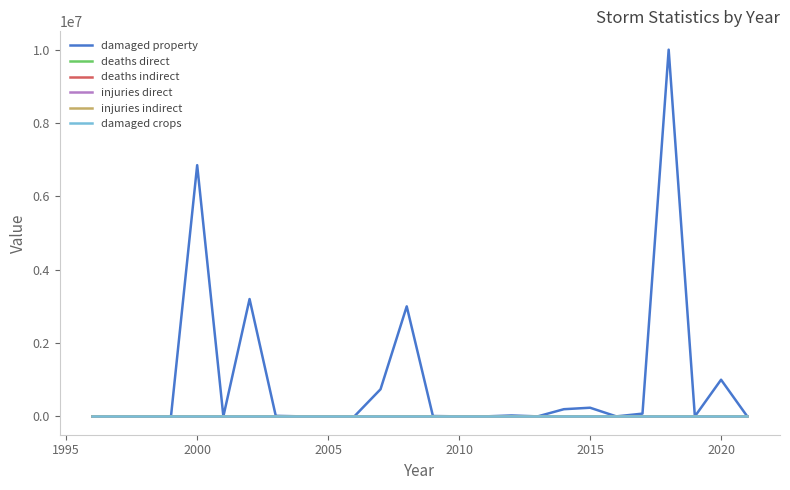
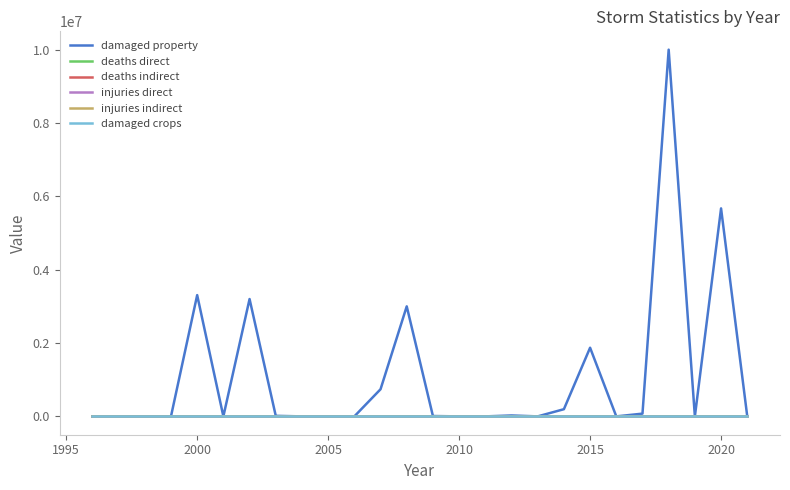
damaged property, 2000: 6900000 -> 3300000
damaged property, 2015: 200000 -> 1900000
damaged property, 2020: 1000000 -> 5700000
